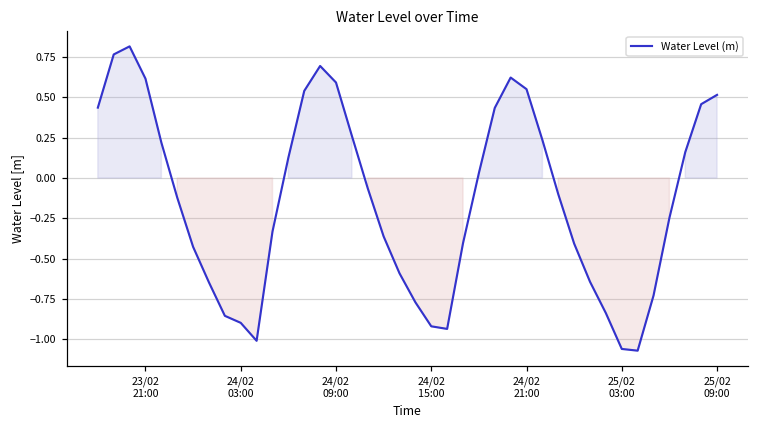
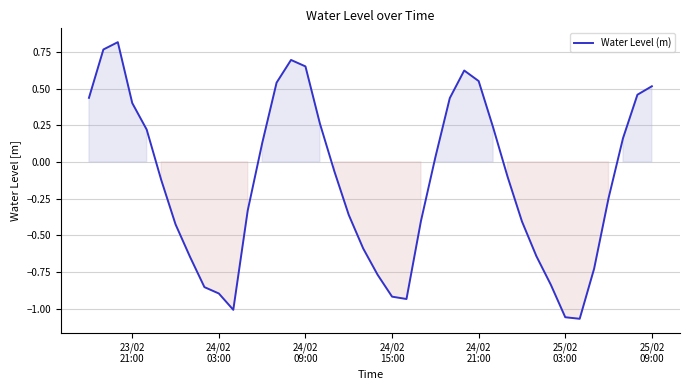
23/02 21:00: 0.62 -> 0.40
24/02 09:00: 0.59 -> 0.65
